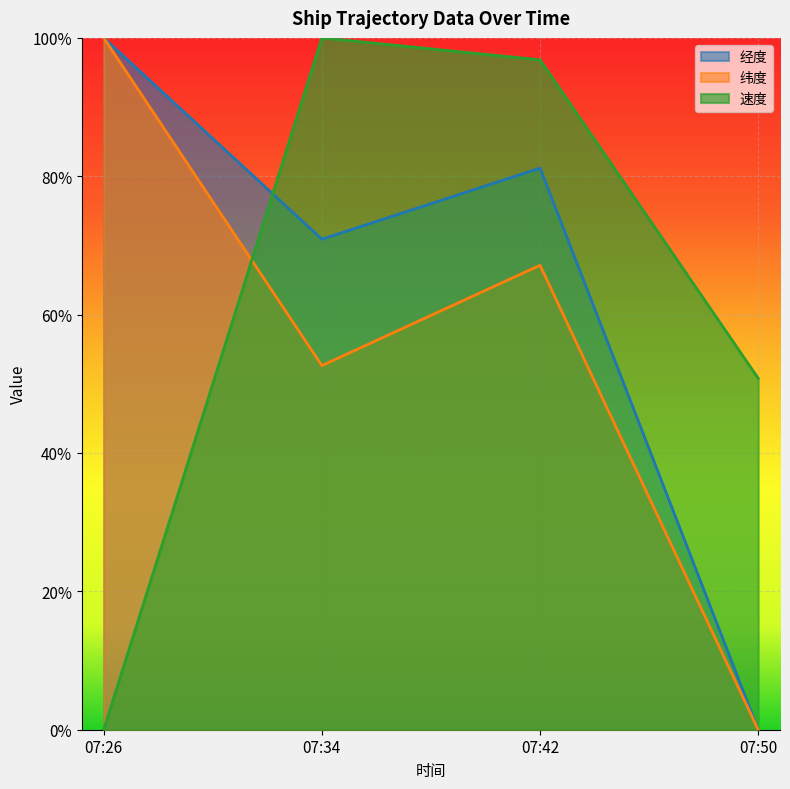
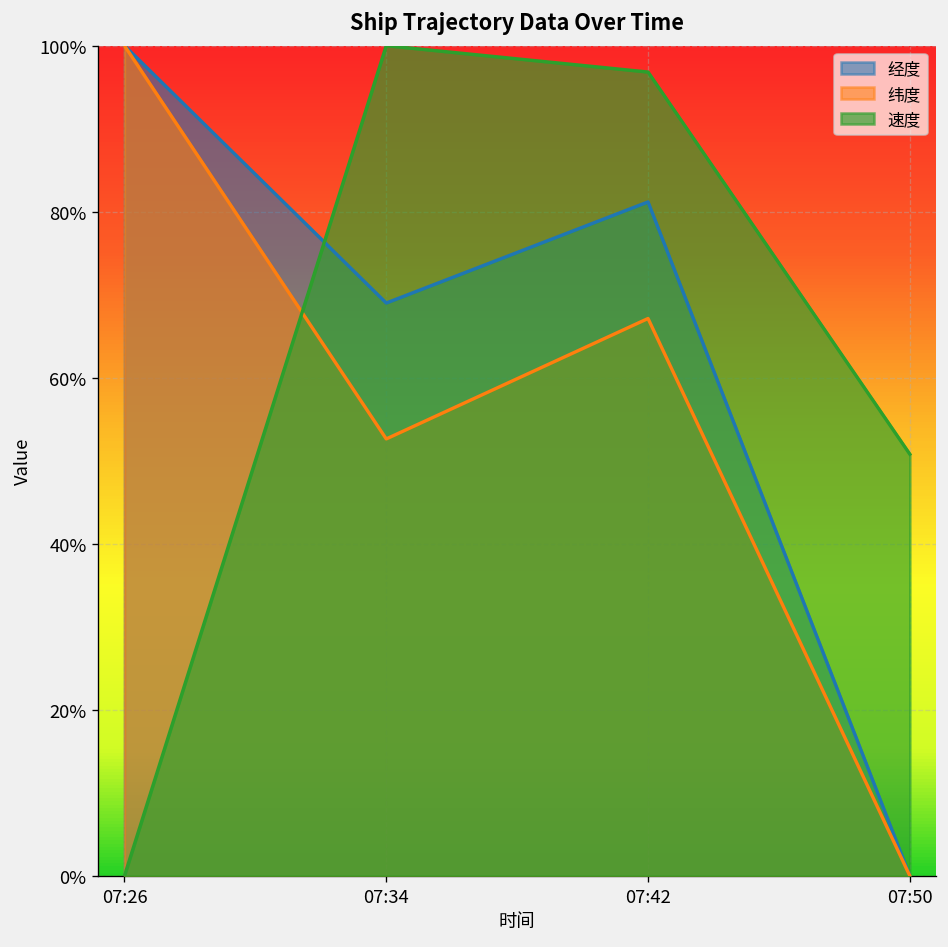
经度, 07:34: 71% -> 69%
